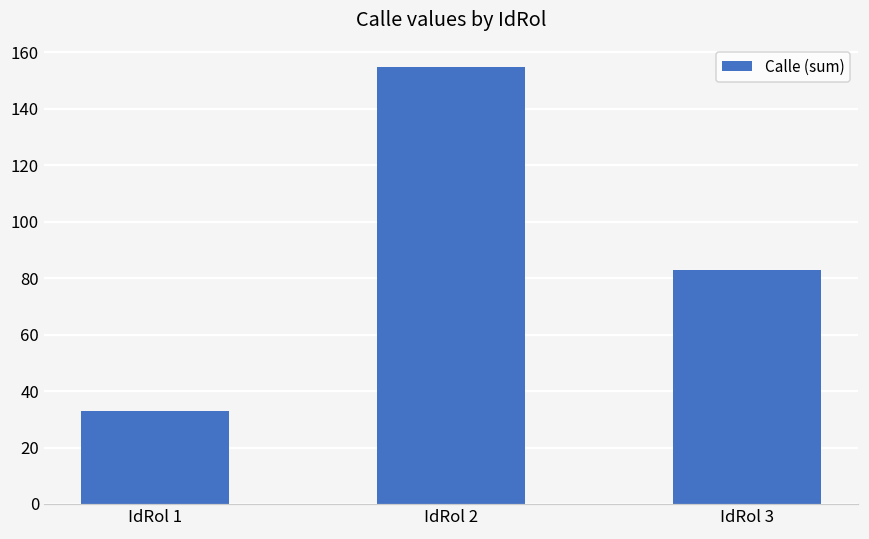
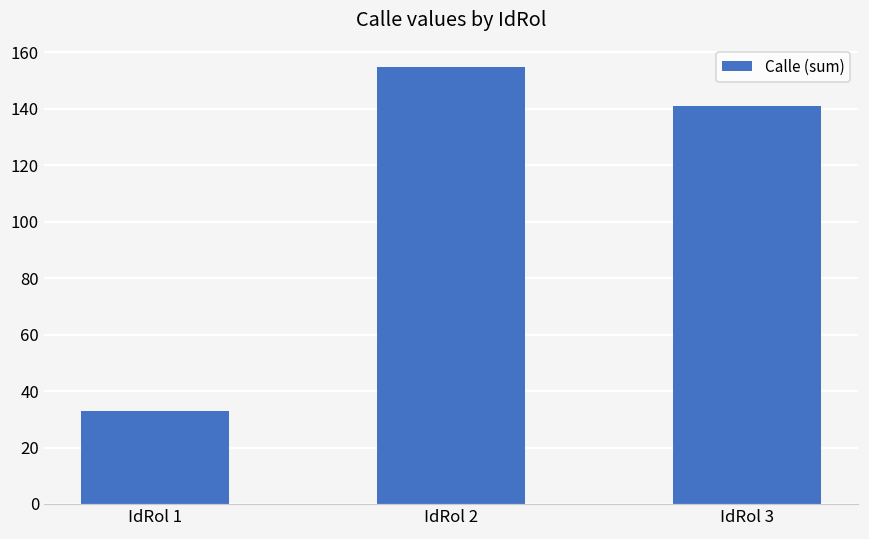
IdRol 3: 83 -> 141
